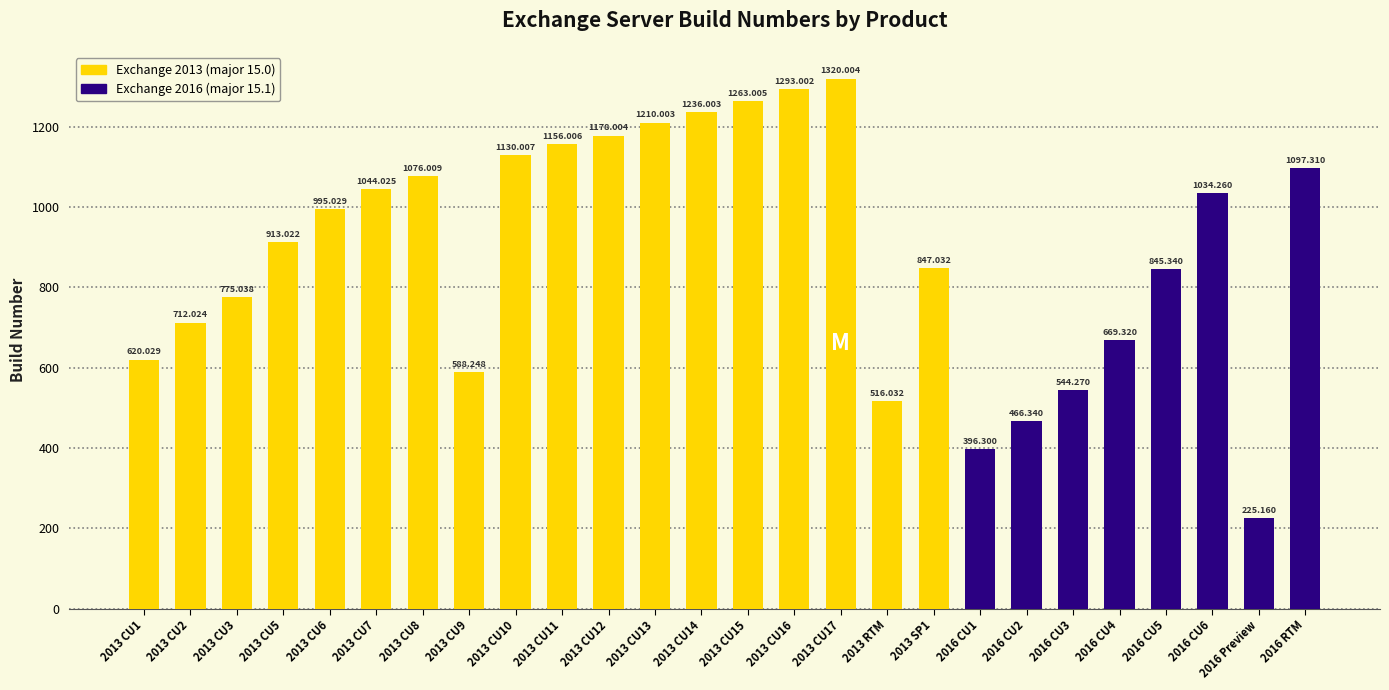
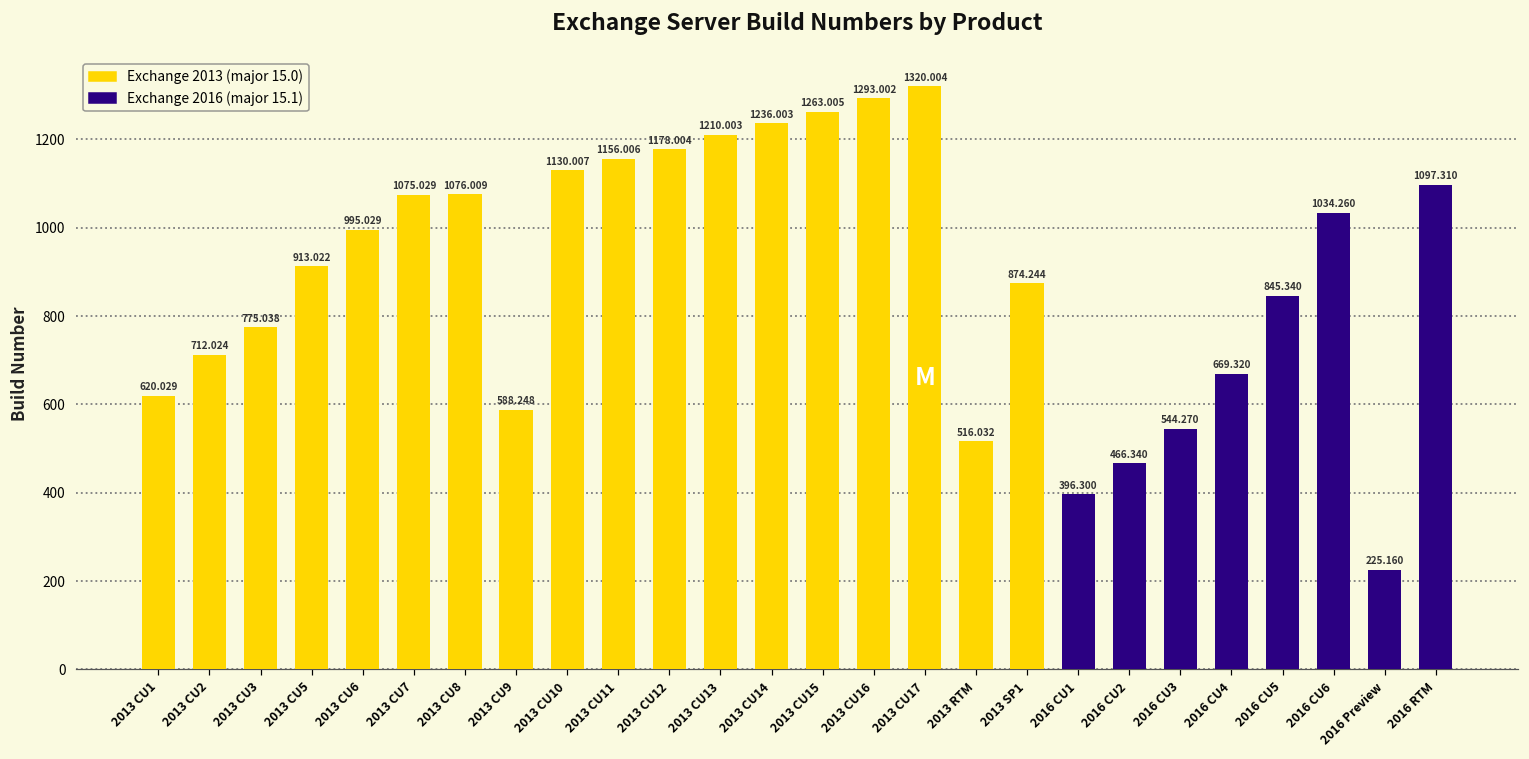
2013 CU7: 1044.025 -> 1075.029
2013 SP1: 847.032 -> 874.244
